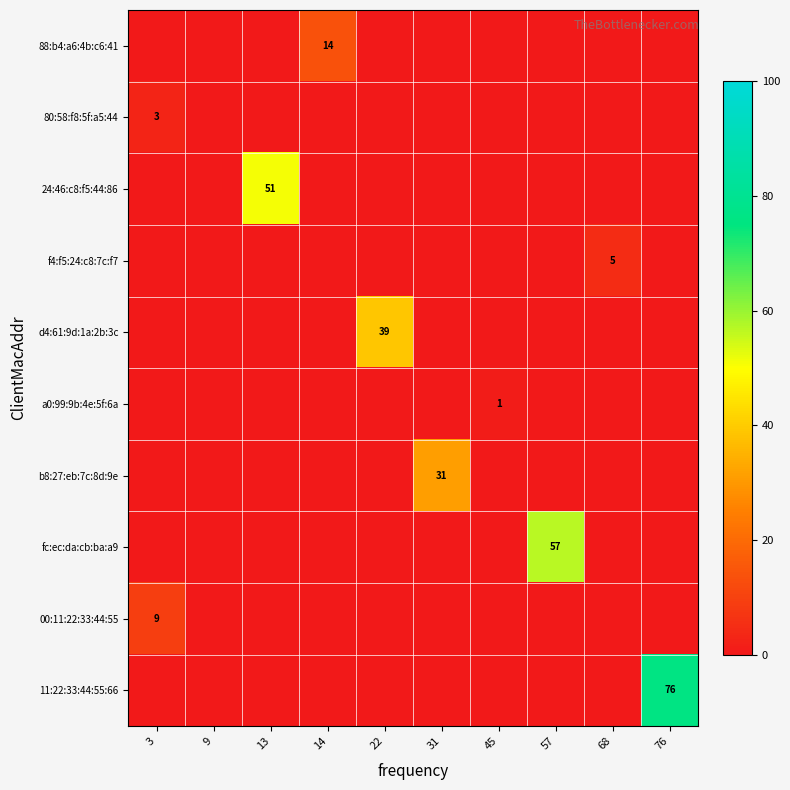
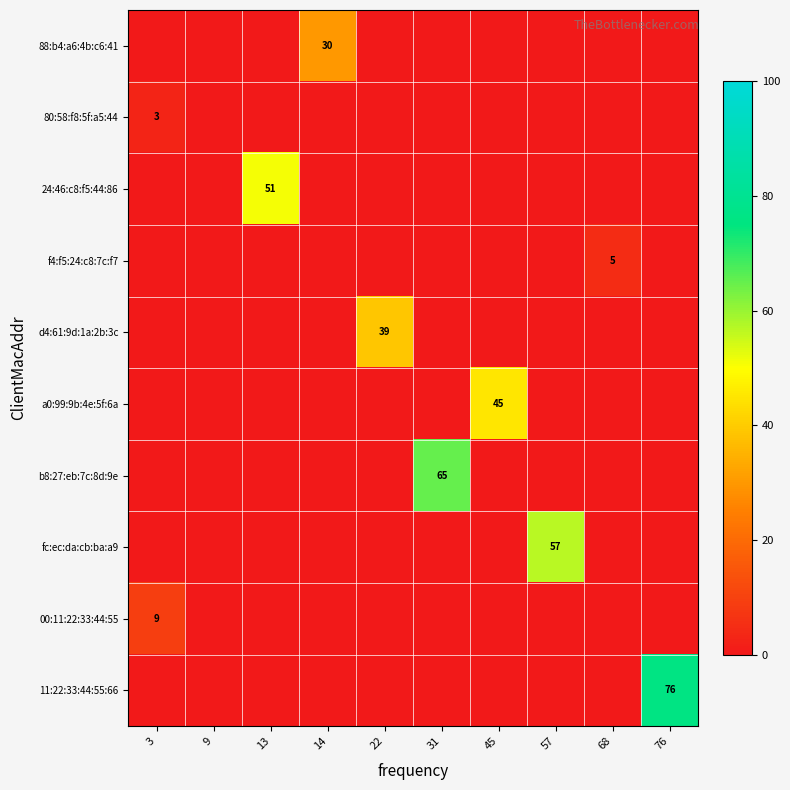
88:b4:a6:4b:c6:41, 14: 14 -> 30
a0:99:9b:4e:5f:6a, 45: 1 -> 45
b8:27:eb:7c:8d:9e, 31: 31 -> 65
